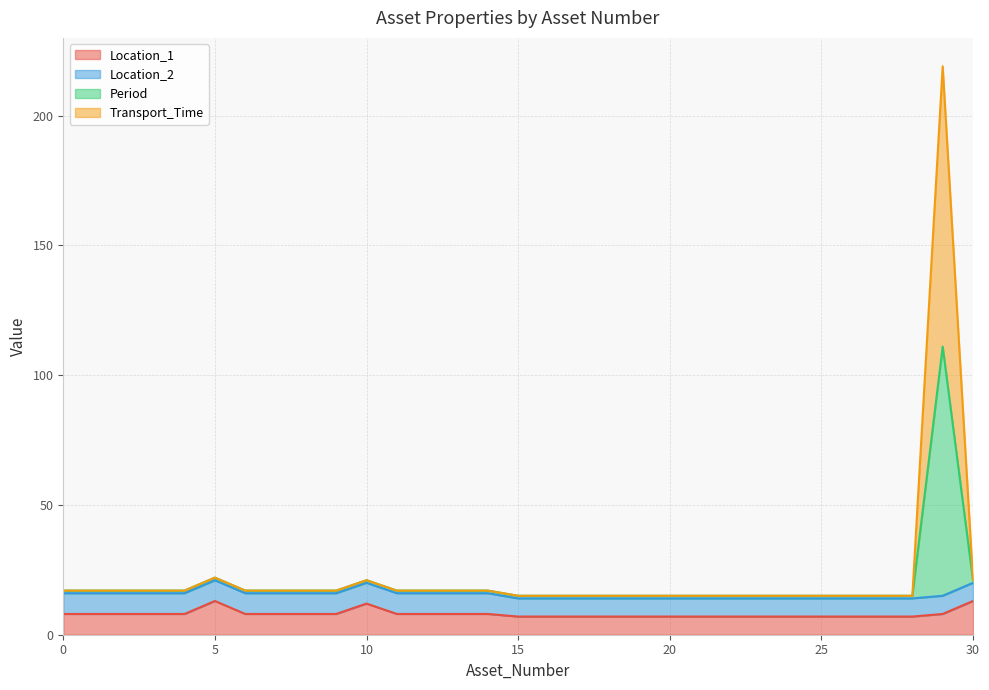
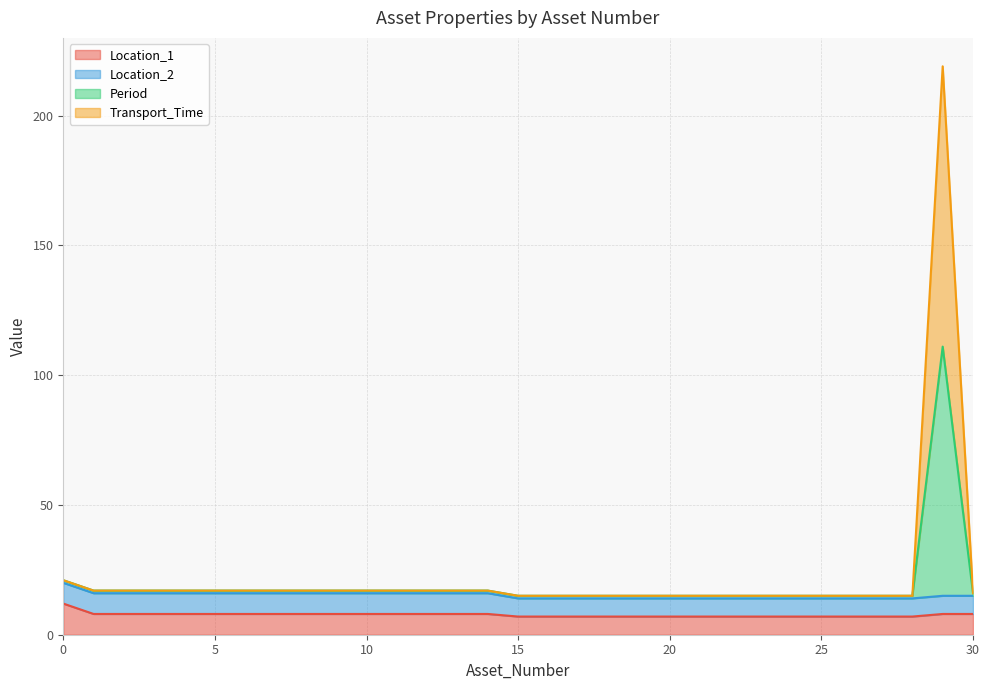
Location_1, 0: 8 -> 12
Location_1, 5: 13 -> 8
Location_1, 10: 12 -> 8
Location_1, 30: 13 -> 8
